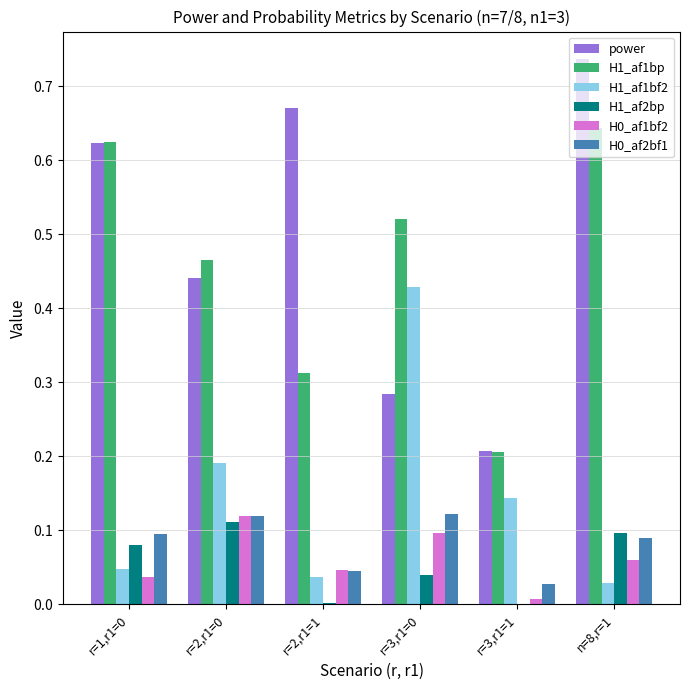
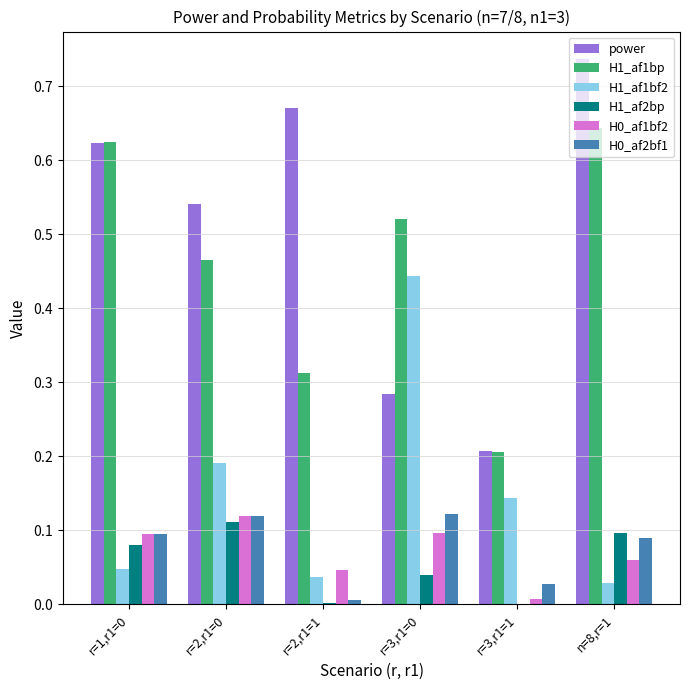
H0_af1bf2, r=1,r1=0: 0.04 -> 0.10
power, r=2,r1=0: 0.44 -> 0.54
H0_af2bf1, r=2,r1=1: 0.05 -> 0.01
H1_af1bf2, r=3,r1=0: 0.43 -> 0.44
